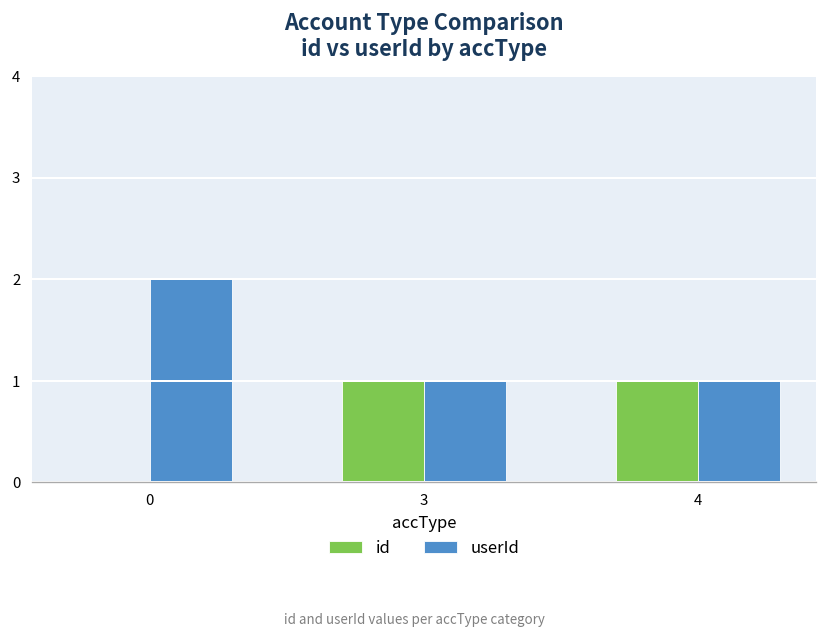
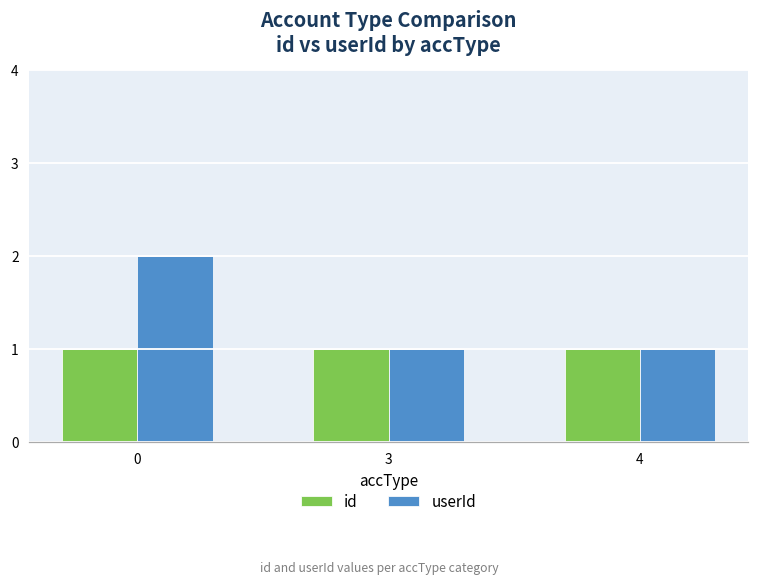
id, 0: 0 -> 1
